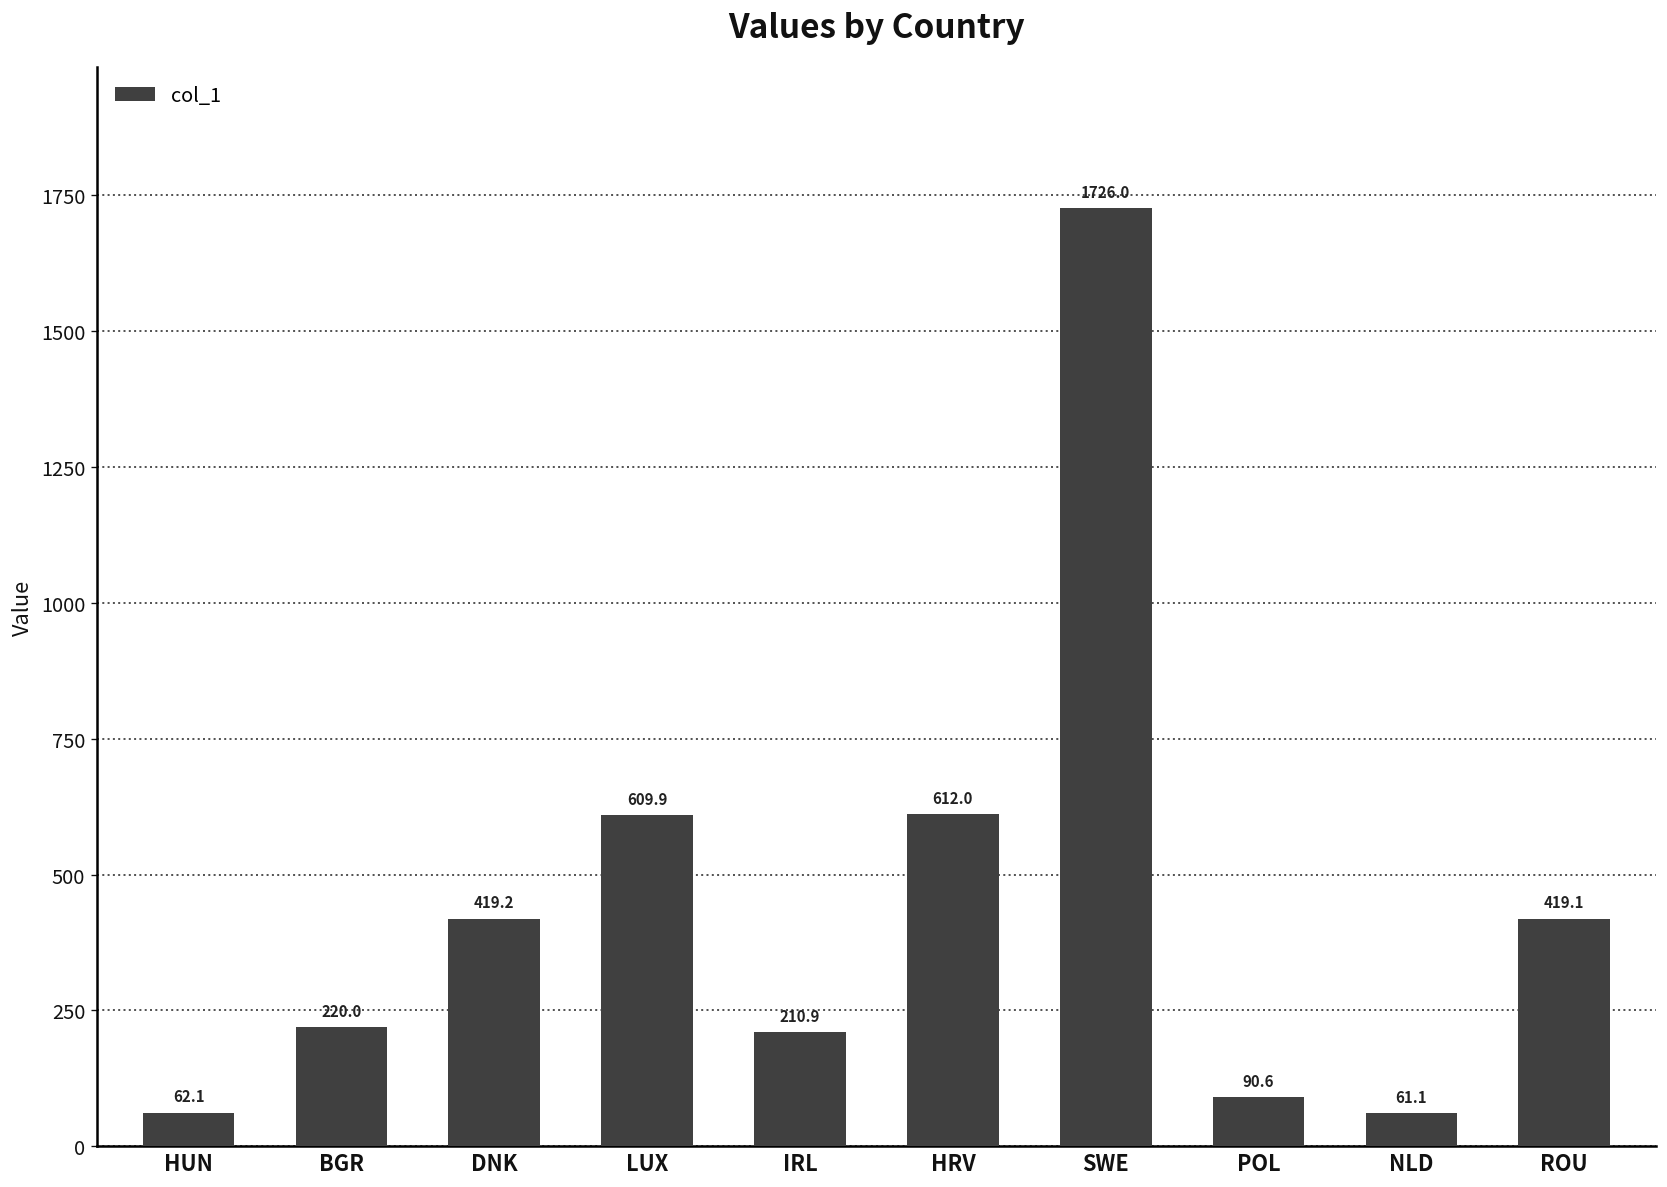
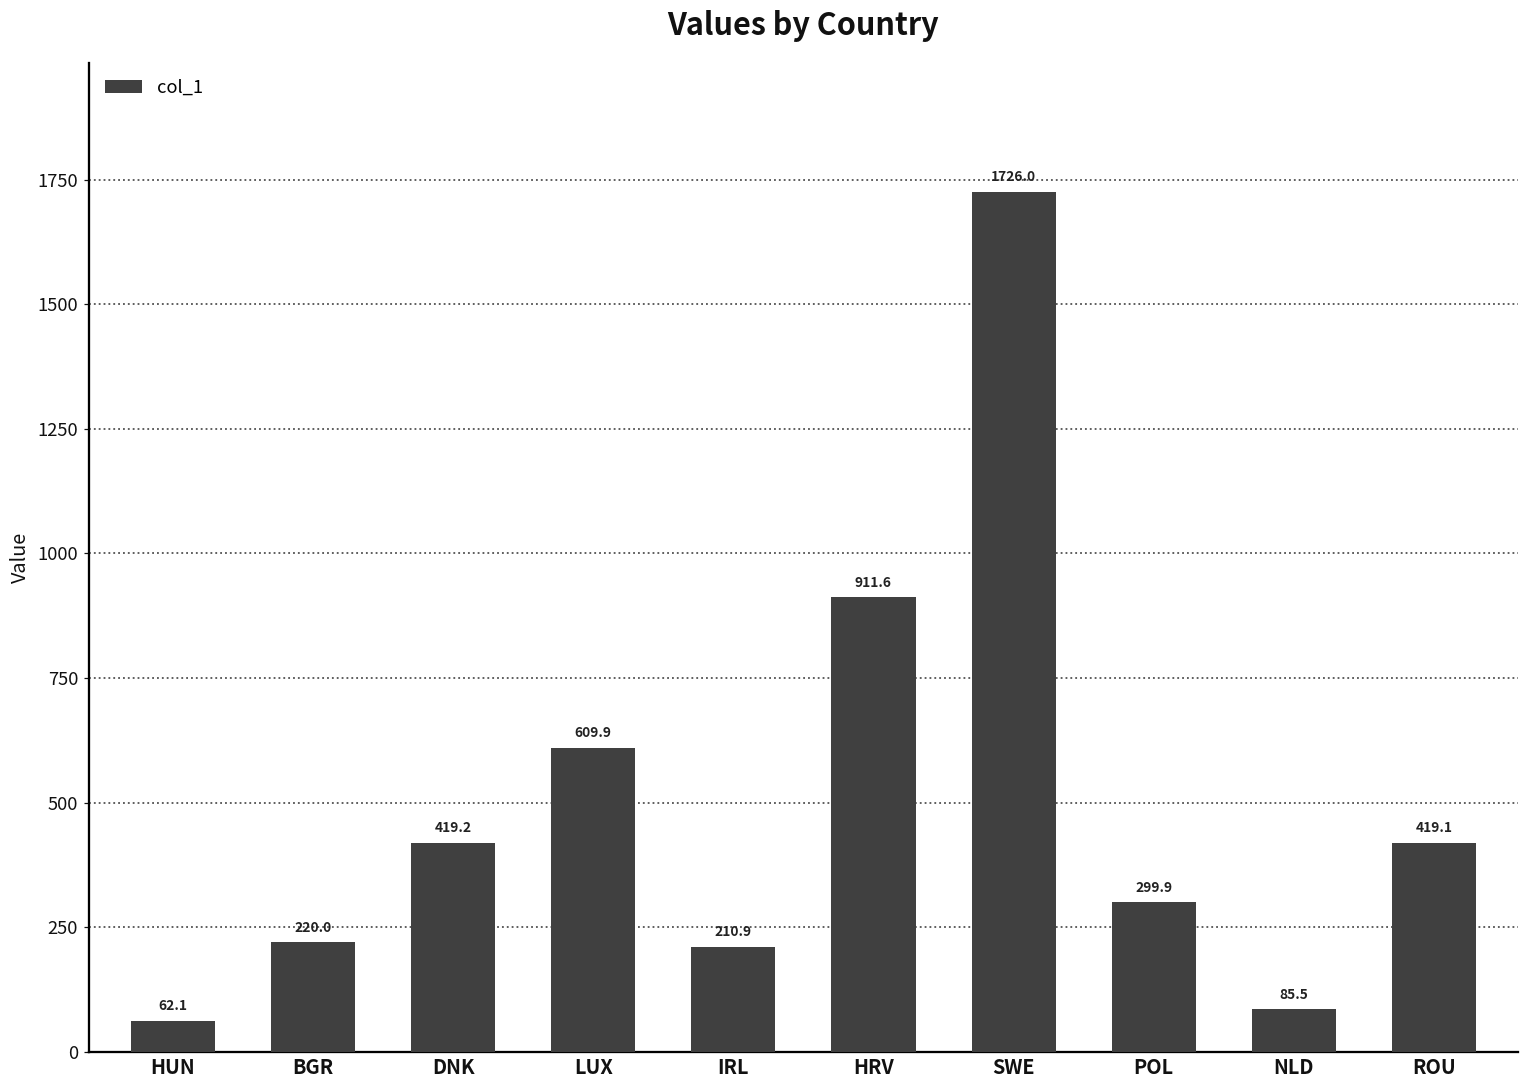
HRV: 612.0 -> 911.6
POL: 90.6 -> 299.9
NLD: 61.1 -> 85.5
